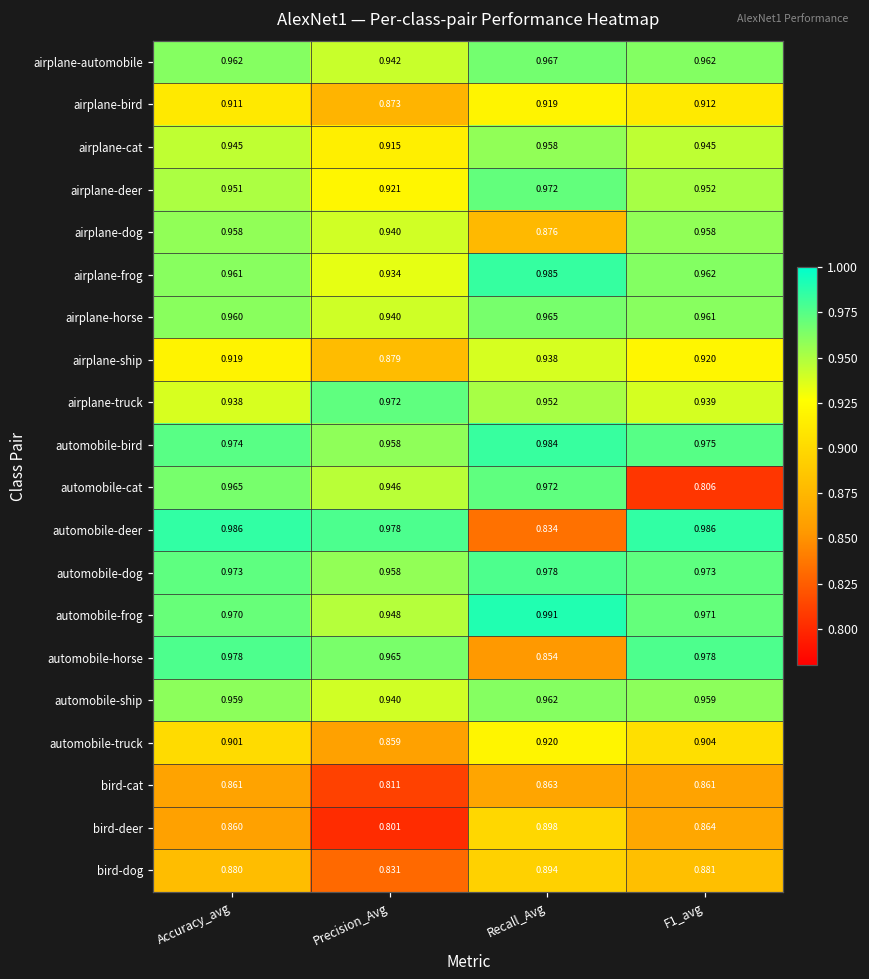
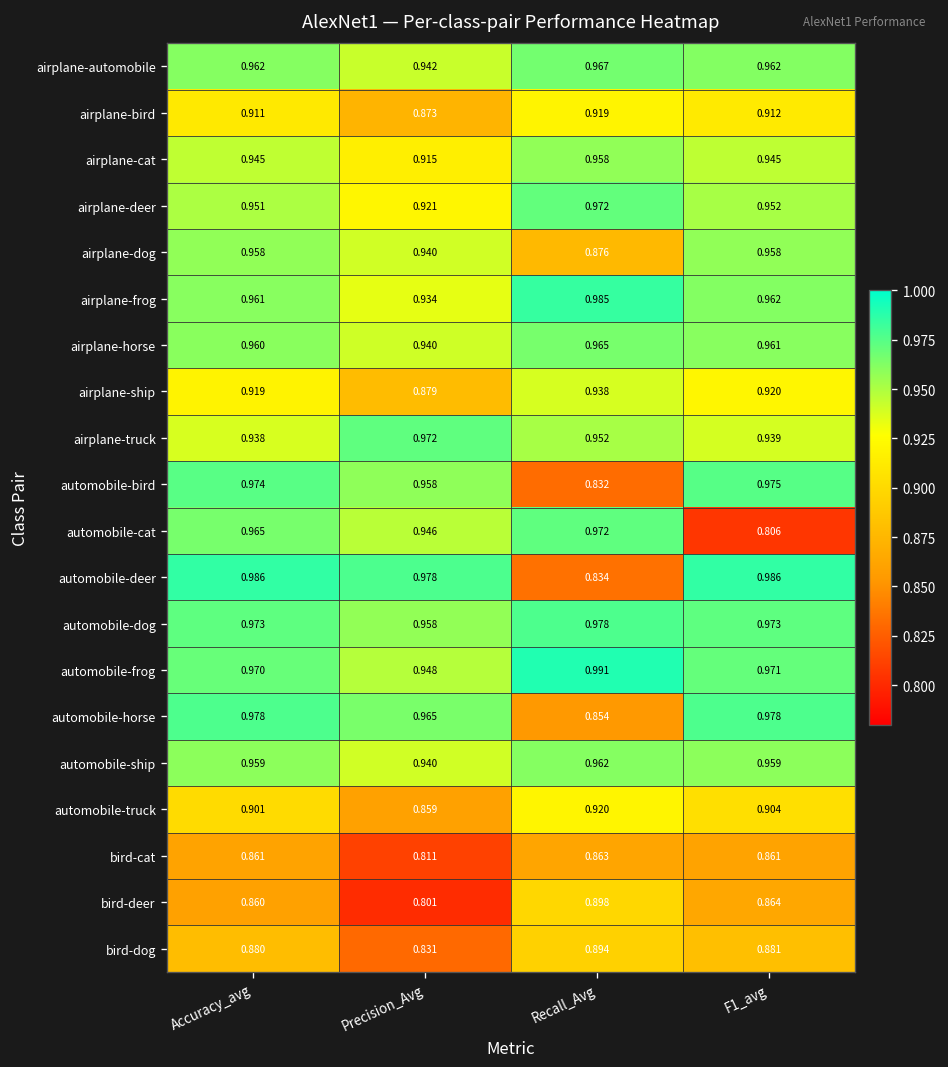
automobile-bird, Recall_Avg: 0.984 -> 0.832
